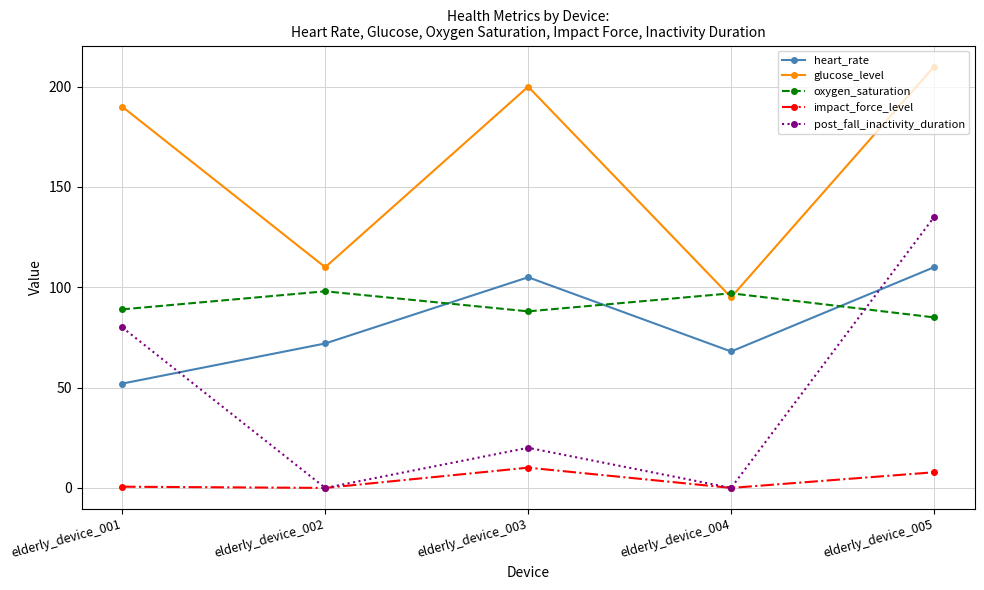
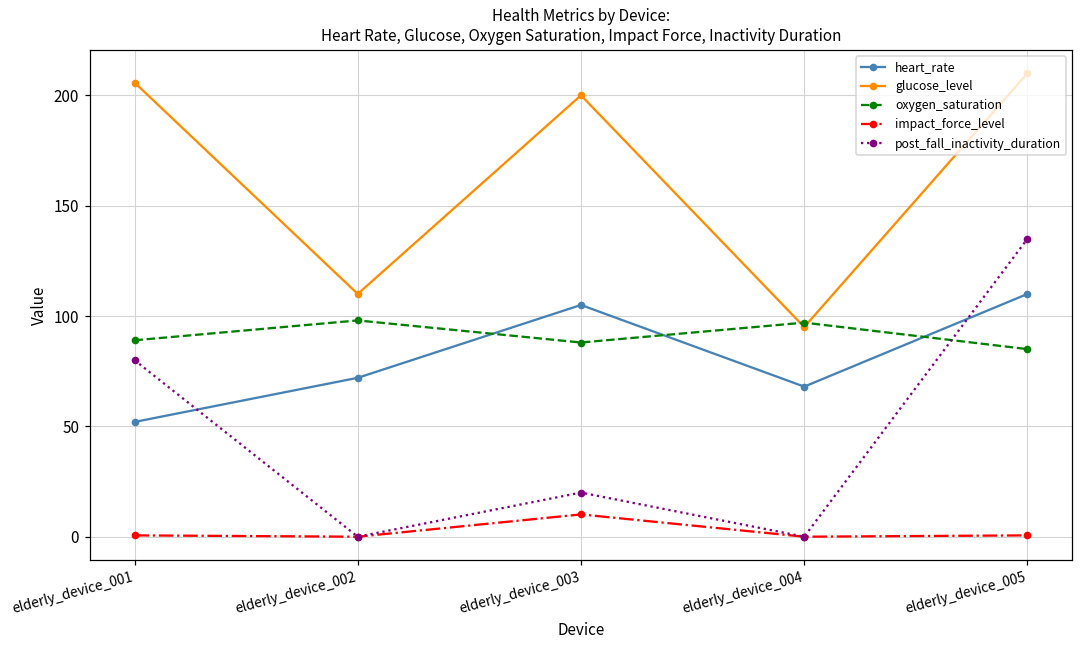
glucose_level, elderly_device_001: 190 -> 206
impact_force_level, elderly_device_005: 8 -> 1
